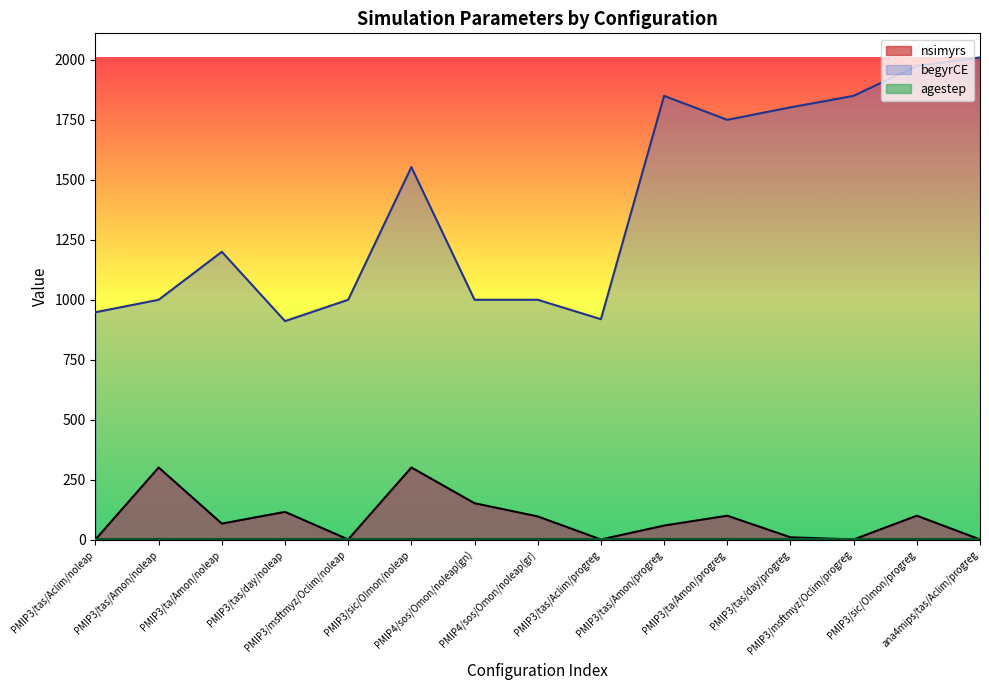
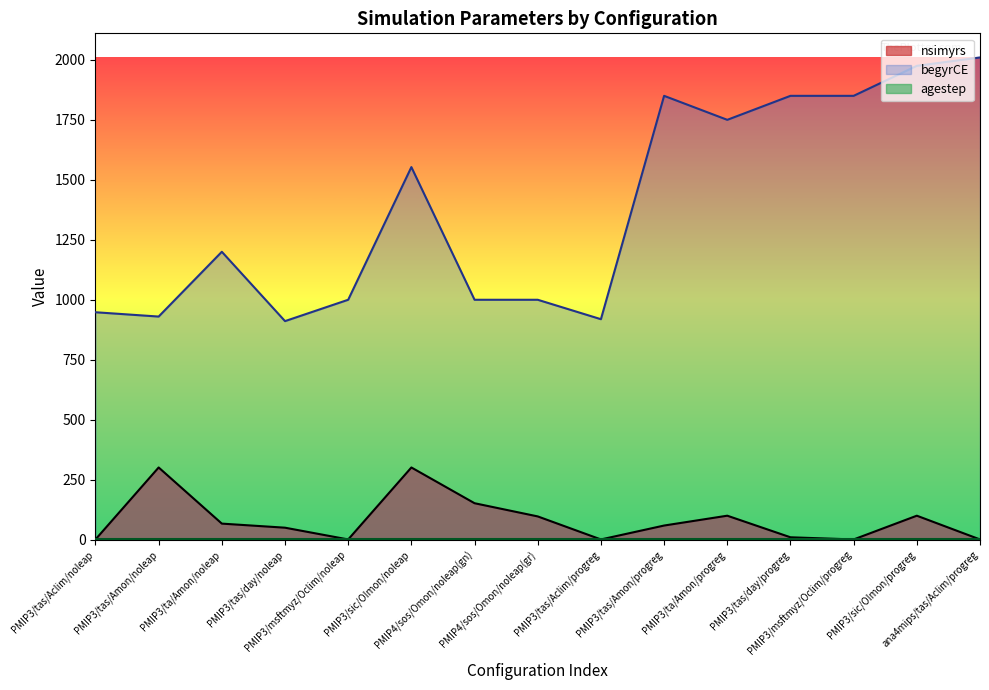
begyrCE, PMIP3/tas/Amon/noleap: 1000 -> 930
nsimyrs, PMIP3/tas/day/noleap: 120 -> 50
begyrCE, PMIP3/tas/day/progreg: 1800 -> 1850
